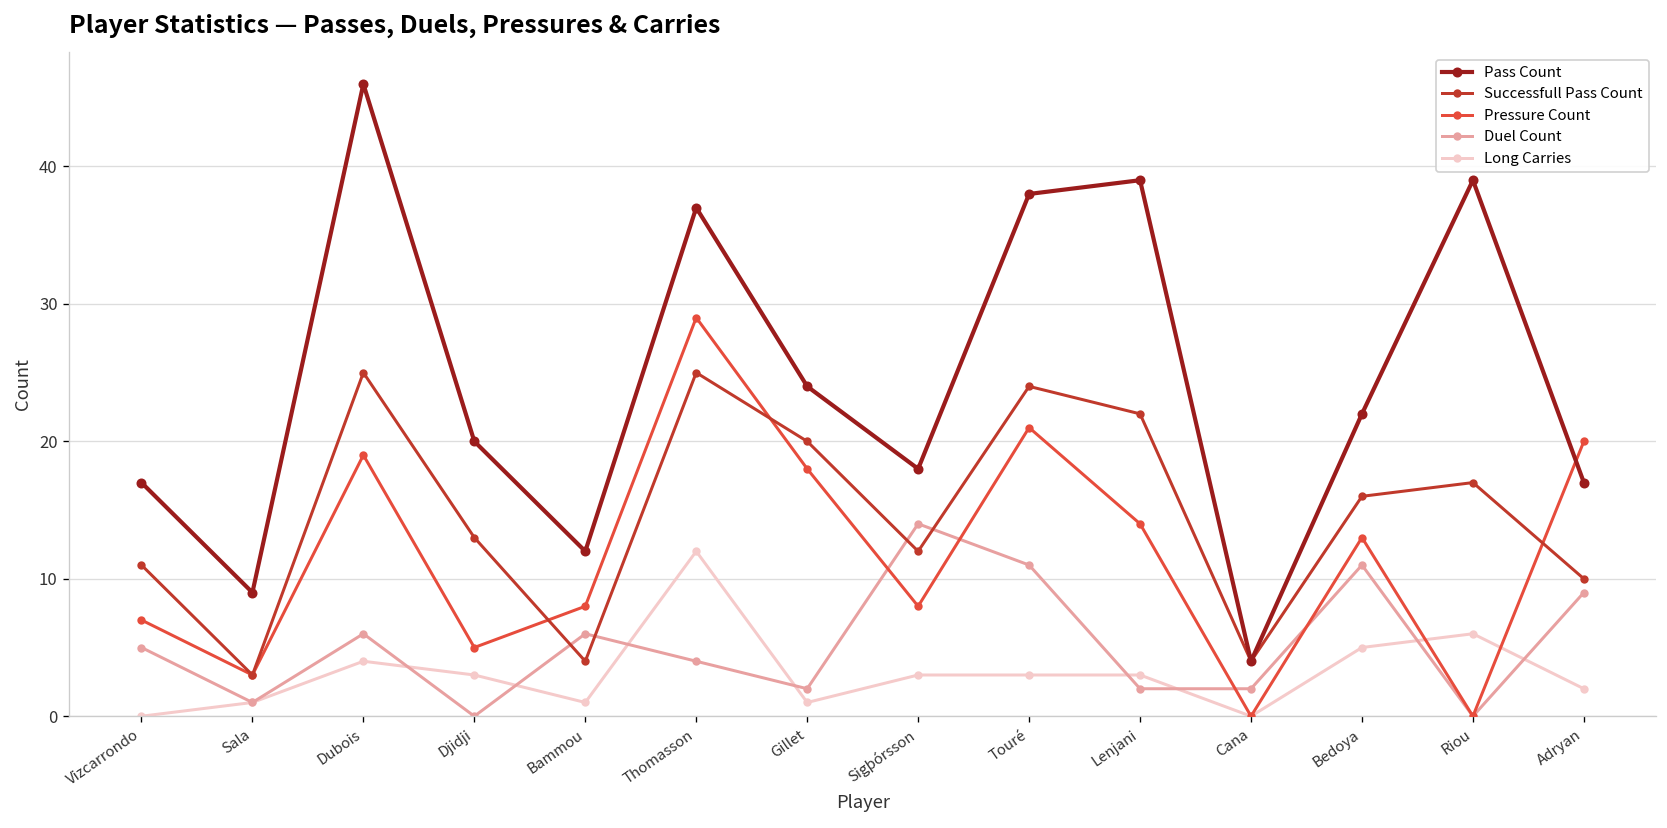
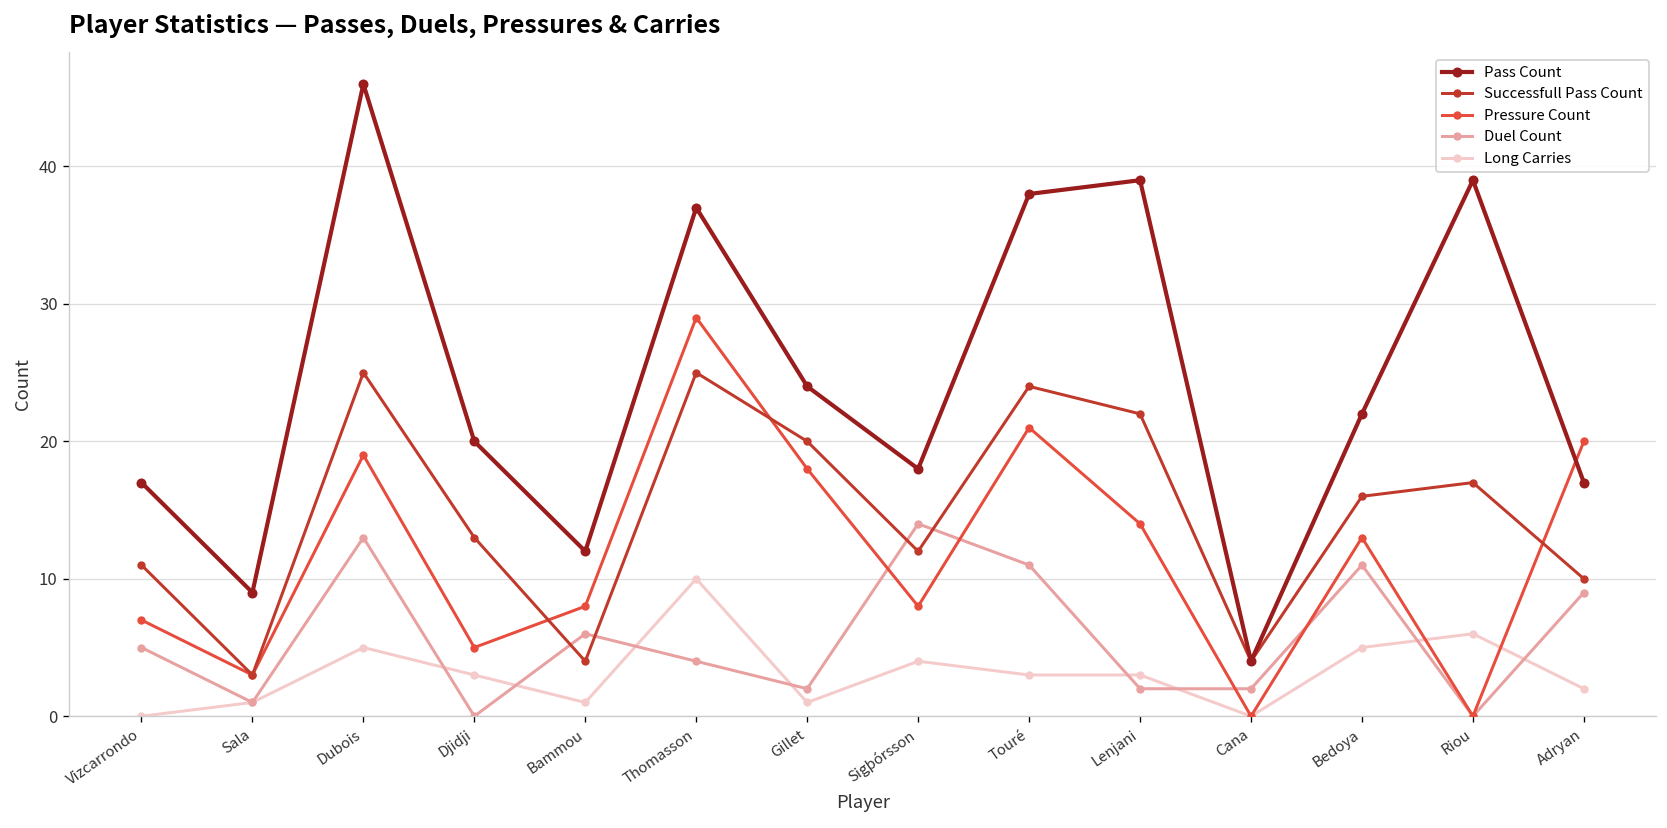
Duel Count, Dubois: 6 -> 13
Long Carries, Dubois: 4 -> 5
Long Carries, Thomasson: 12 -> 10
Long Carries, Sigþórsson: 3 -> 4
